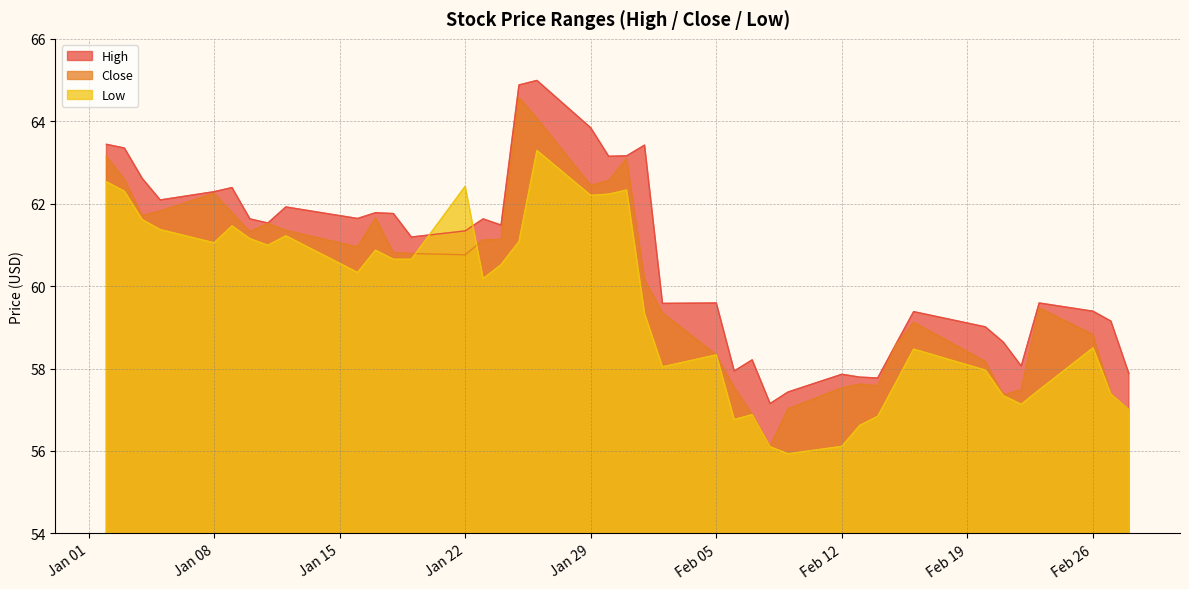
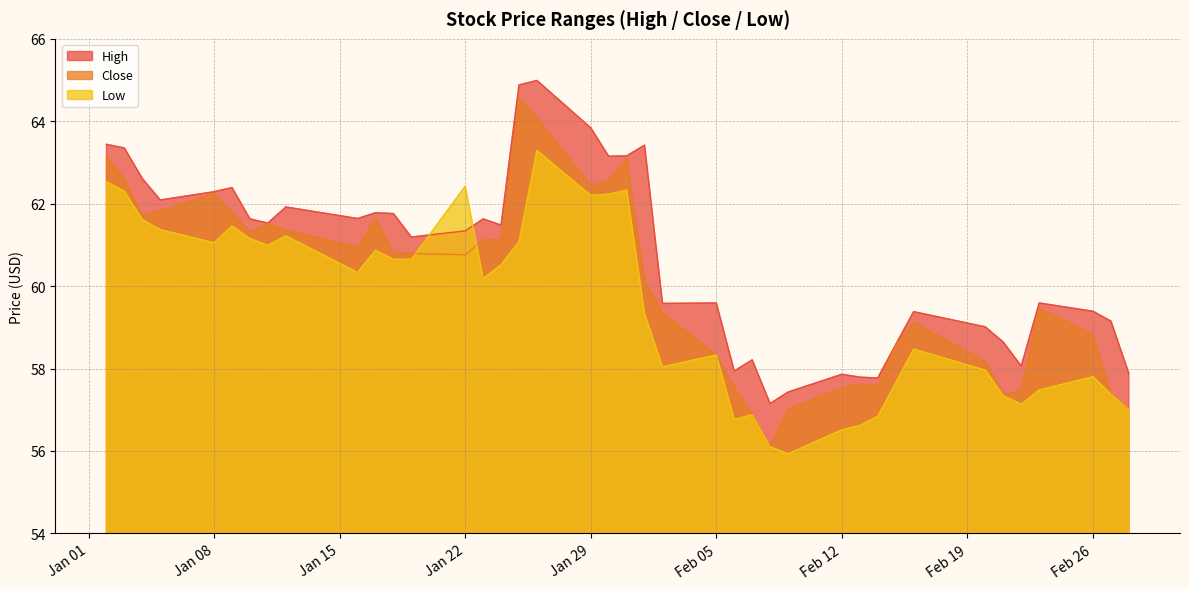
Low, Feb 12: 56.1 -> 56.5
Low, Feb 26: 58.5 -> 57.8
